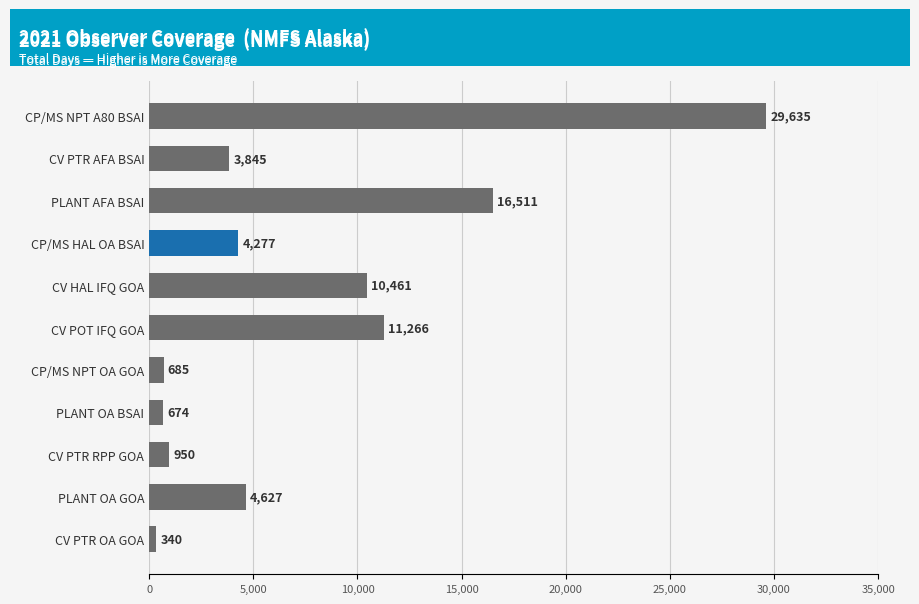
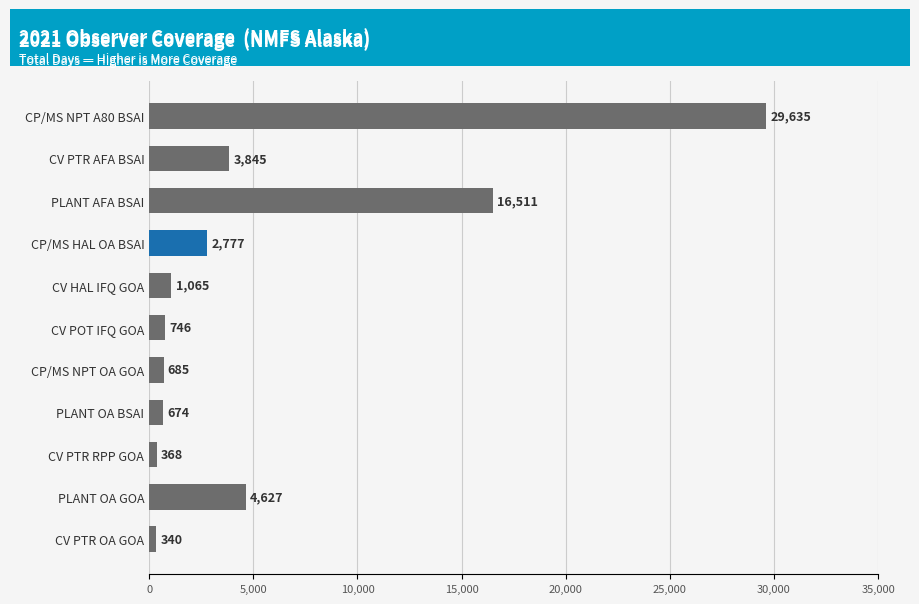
CP/MS HAL OA BSAI: 4,277 -> 2,777
CV HAL IFQ GOA: 10,461 -> 1,065
CV POT IFQ GOA: 11,266 -> 746
CV PTR RPP GOA: 950 -> 368
